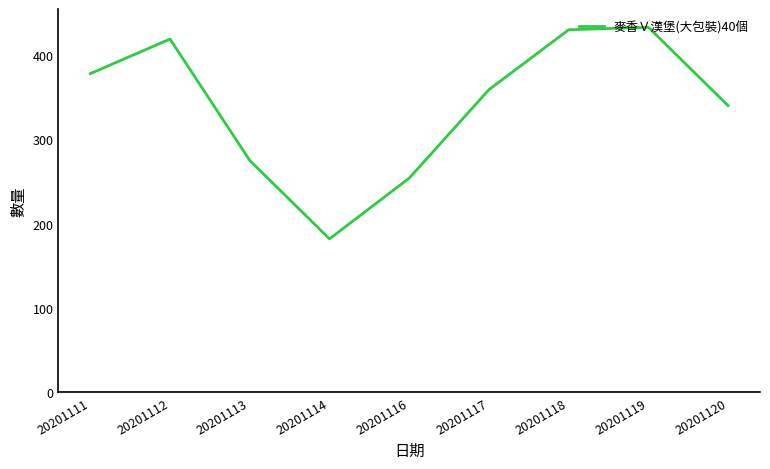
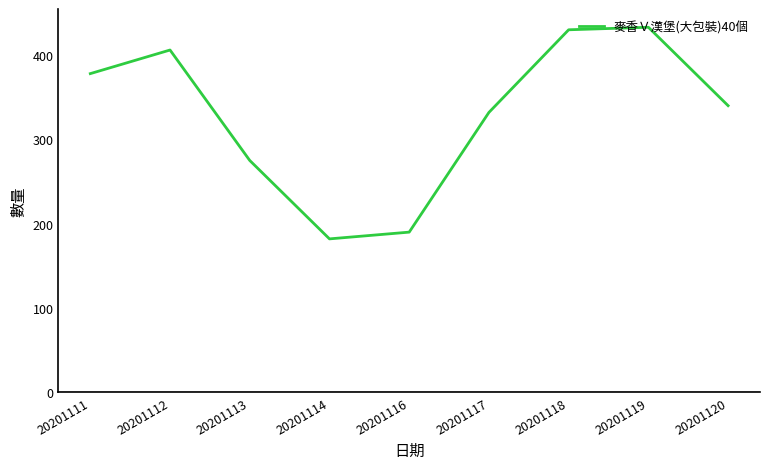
20201112: 420 -> 410
20201116: 250 -> 190
20201117: 360 -> 330
